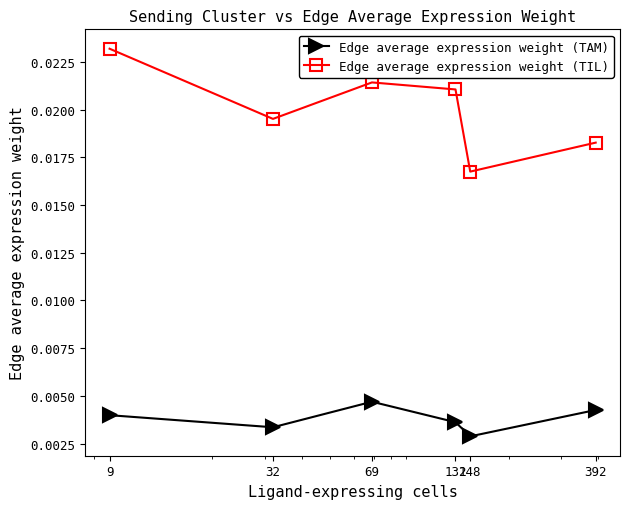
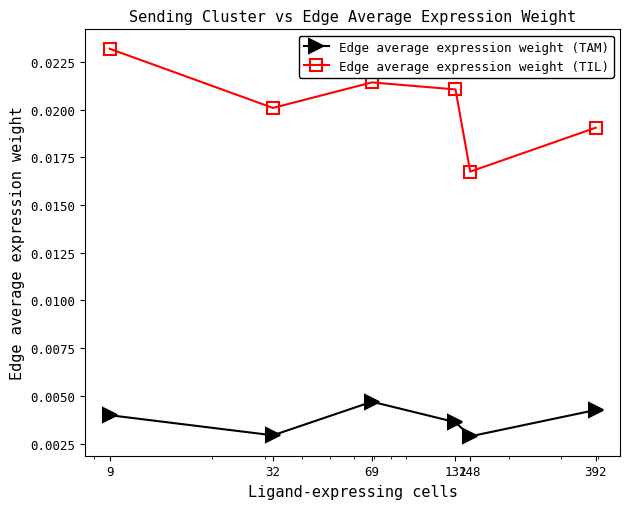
Edge average expression weight (TAM), 32: 0.0034 -> 0.0029
Edge average expression weight (TIL), 32: 0.0195 -> 0.0201
Edge average expression weight (TIL), 392: 0.0183 -> 0.0191
